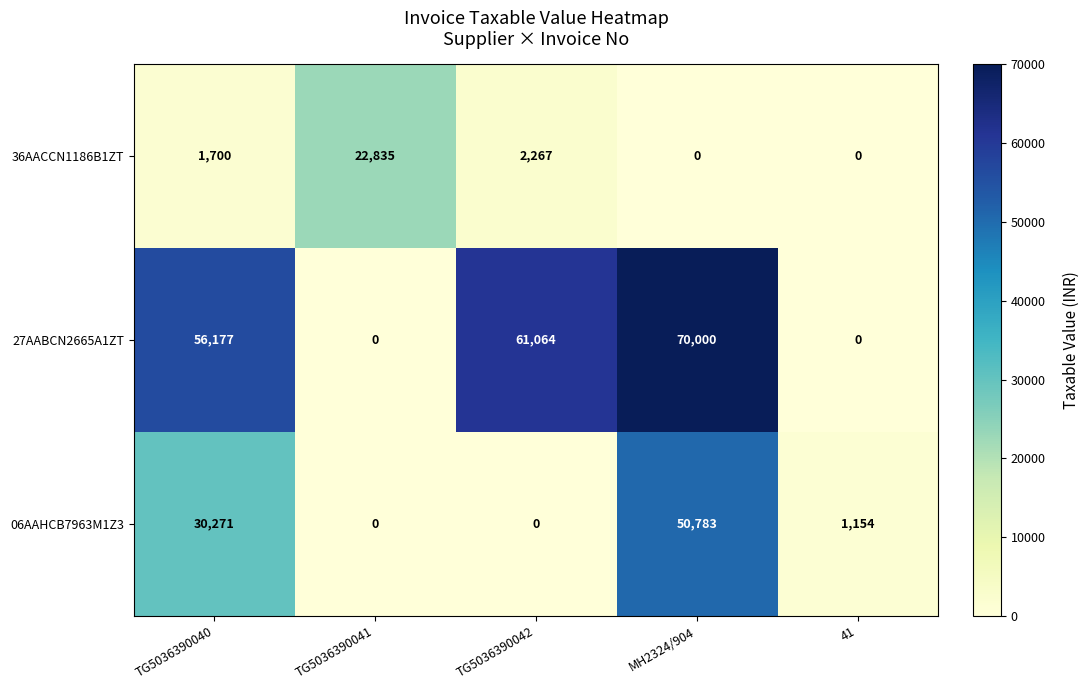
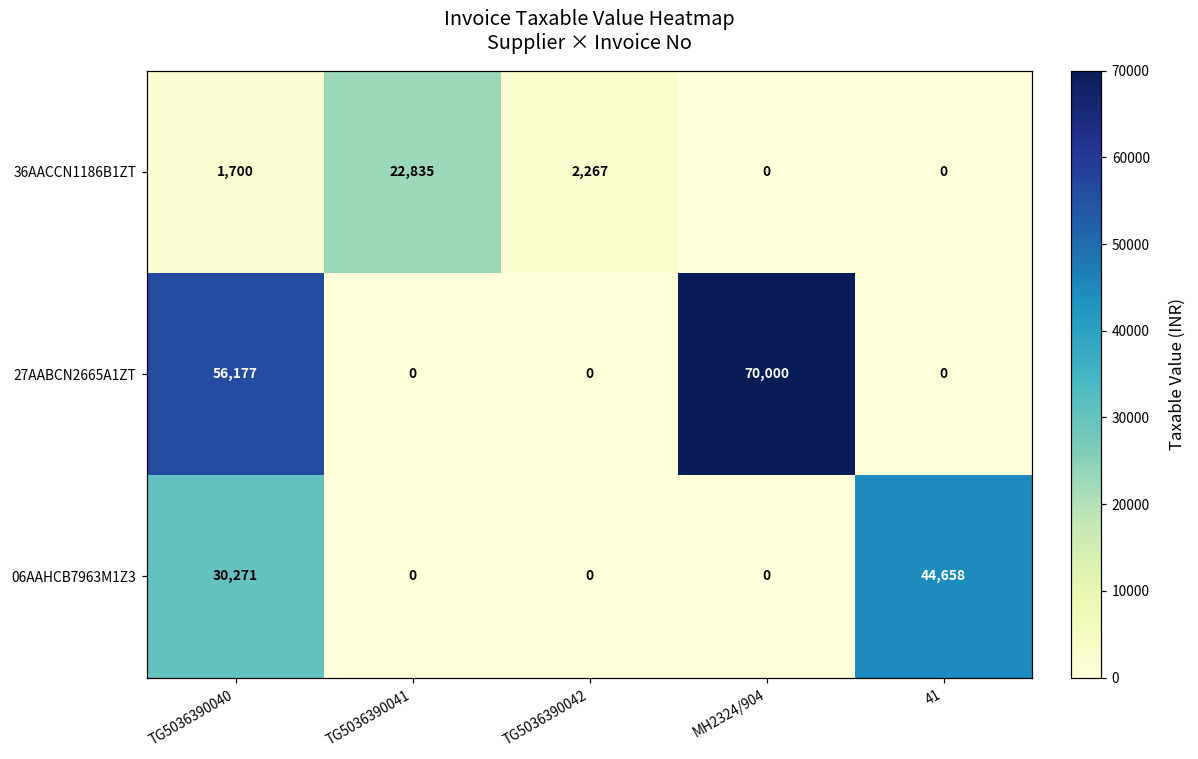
27AABCN2665A1ZT, TG5036390042: 61,064 -> 0
06AAHCB7963M1Z3, MH2324/904: 50,783 -> 0
06AAHCB7963M1Z3, 41: 1,154 -> 44,658
